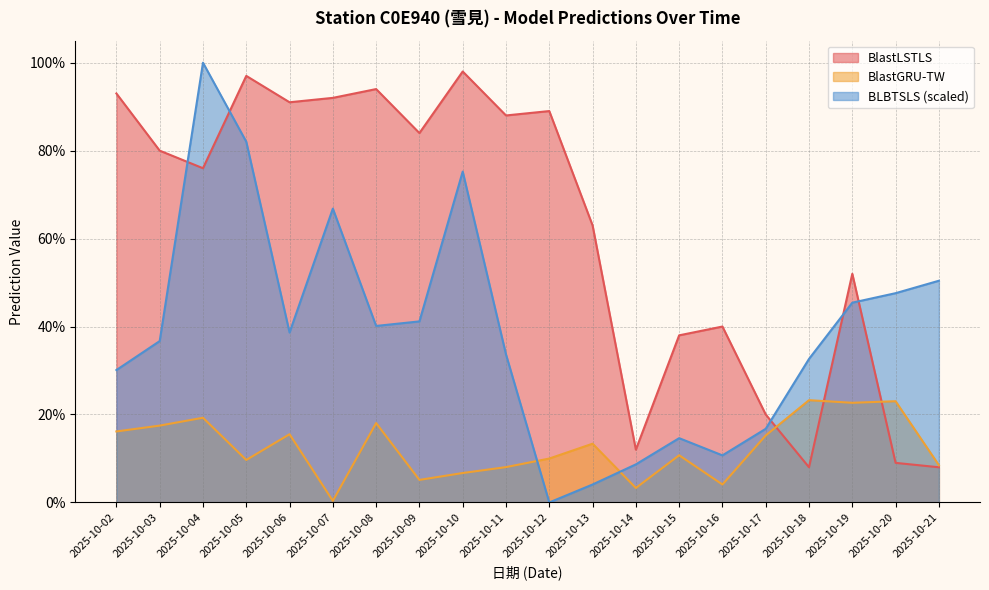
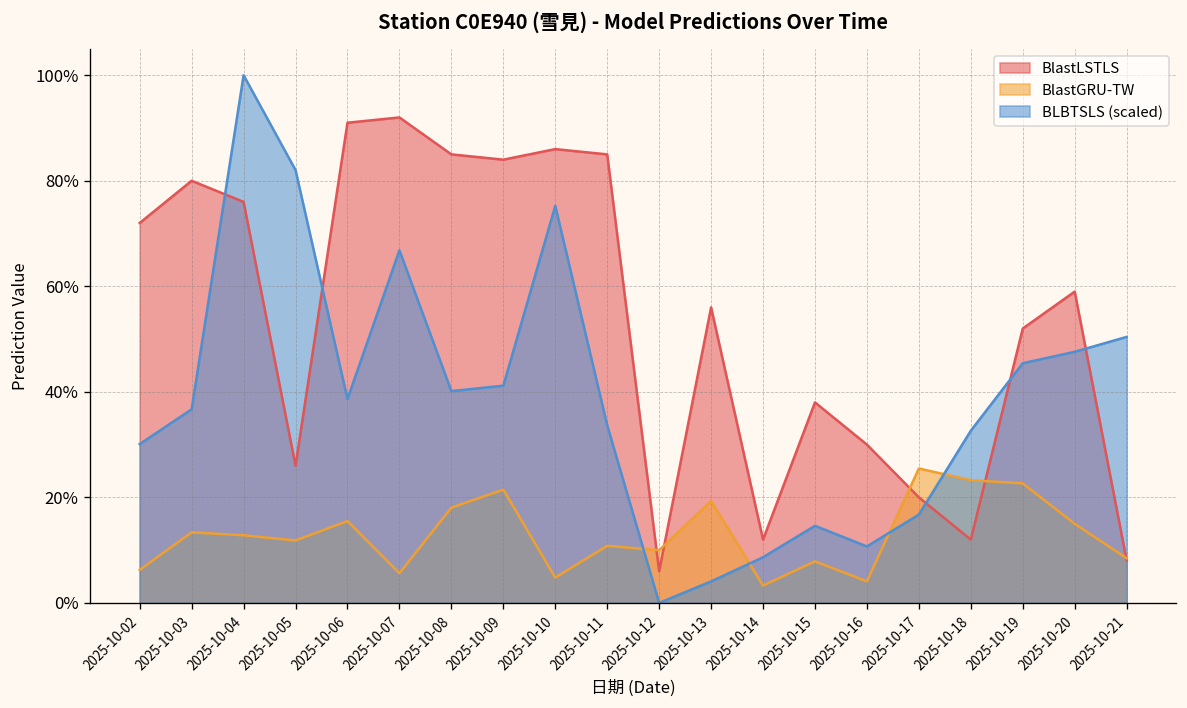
BlastLSTLS, 2025-10-02: 93% -> 72%
BlastGRU-TW, 2025-10-02: 16% -> 6%
BlastGRU-TW, 2025-10-03: 17% -> 13%
BlastGRU-TW, 2025-10-04: 19% -> 13%
BlastLSTLS, 2025-10-05: 97% -> 26%
BlastGRU-TW, 2025-10-05: 10% -> 12%
BlastGRU-TW, 2025-10-07: 0% -> 6%
BlastLSTLS, 2025-10-08: 94% -> 85%
BlastGRU-TW, 2025-10-09: 5% -> 21%
BlastLSTLS, 2025-10-10: 98% -> 86%
BlastGRU-TW, 2025-10-10: 7% -> 5%
BlastLSTLS, 2025-10-11: 88% -> 85%
BlastGRU-TW, 2025-10-11: 8% -> 11%
BlastLSTLS, 2025-10-12: 89% -> 6%
BlastLSTLS, 2025-10-13: 63% -> 56%
BlastGRU-TW, 2025-10-13: 13% -> 19%
BlastGRU-TW, 2025-10-15: 11% -> 8%
BlastLSTLS, 2025-10-16: 40% -> 30%
BlastGRU-TW, 2025-10-17: 15% -> 25%
BlastLSTLS, 2025-10-18: 8% -> 12%
BlastLSTLS, 2025-10-20: 9% -> 59%
BlastGRU-TW, 2025-10-20: 23% -> 15%
